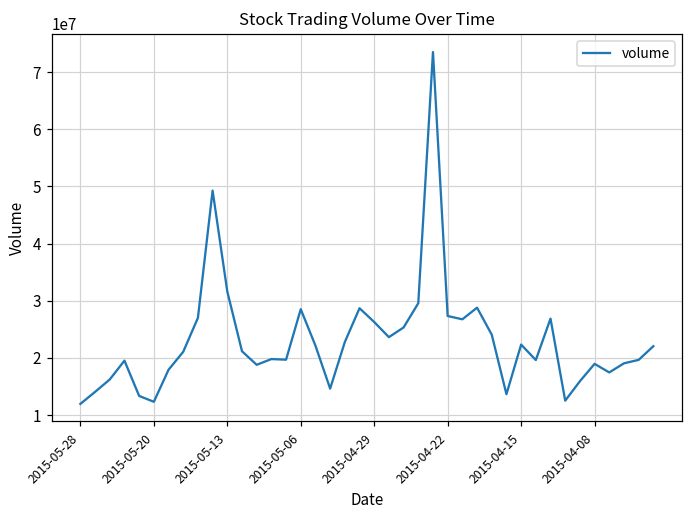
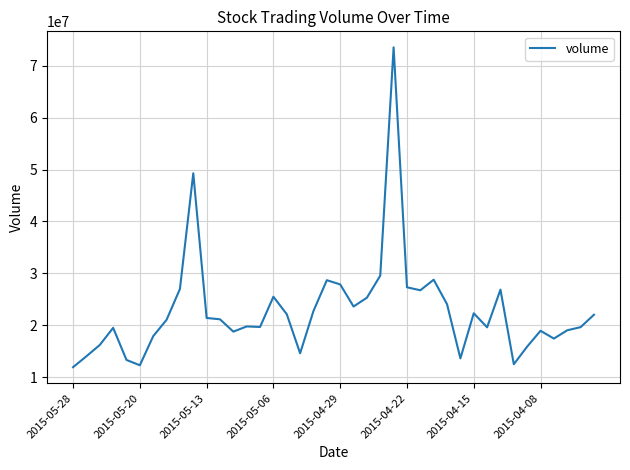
2015-05-13: 32000000 -> 21000000
2015-05-06: 29000000 -> 26000000
2015-04-29: 26000000 -> 28000000
